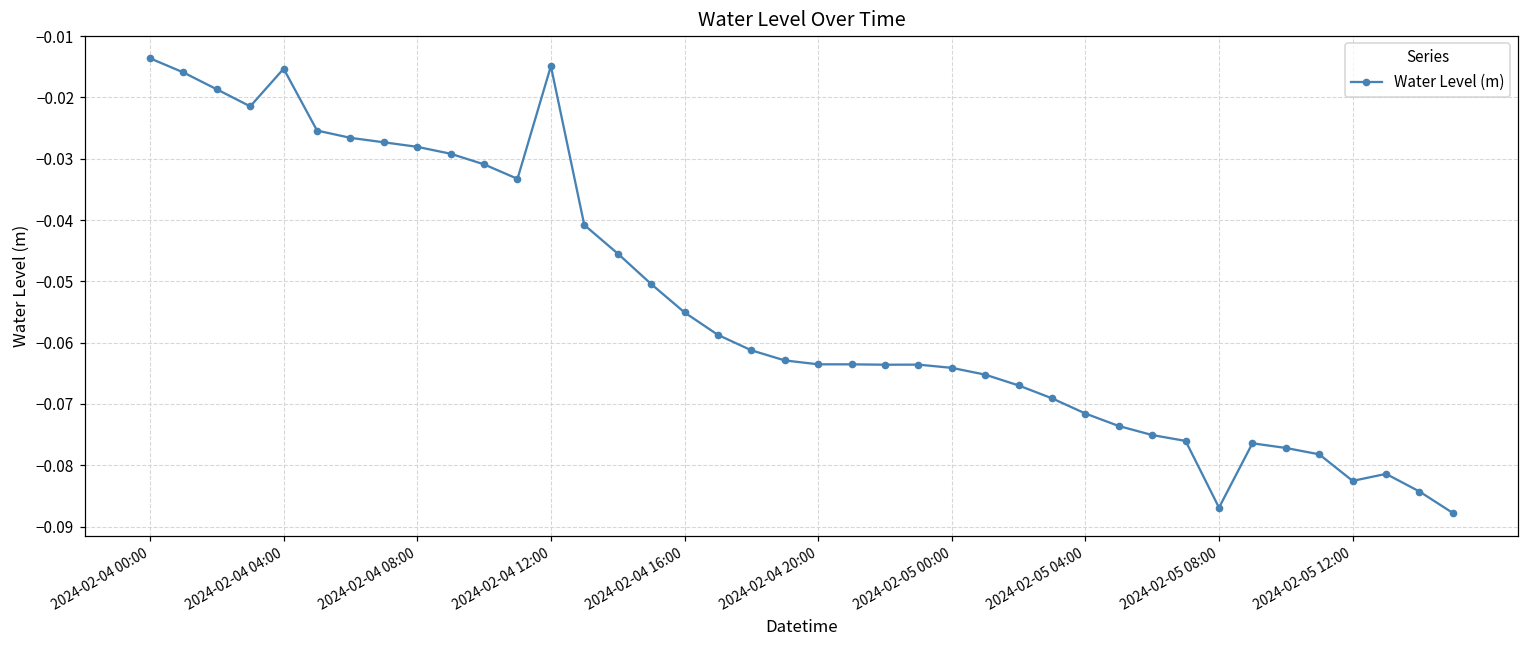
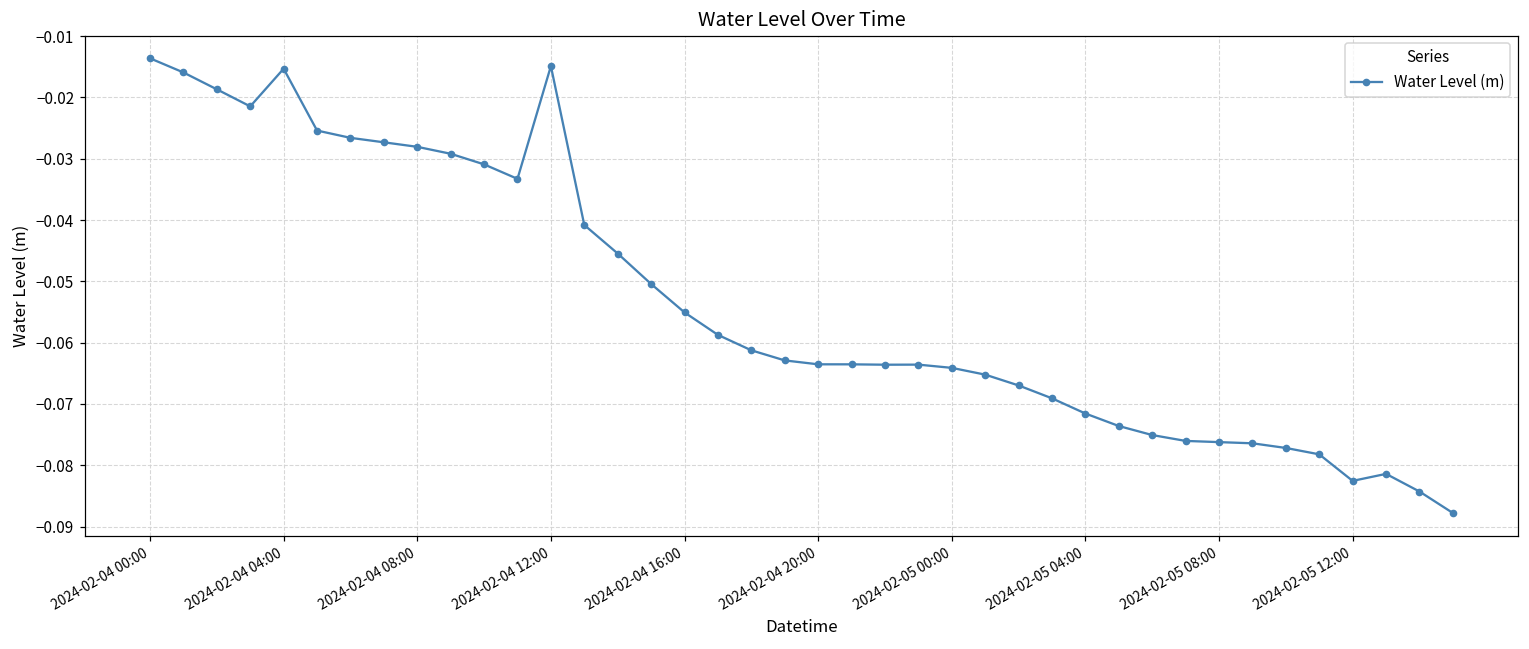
2024-02-05 08:00: -0.087 -> -0.076
